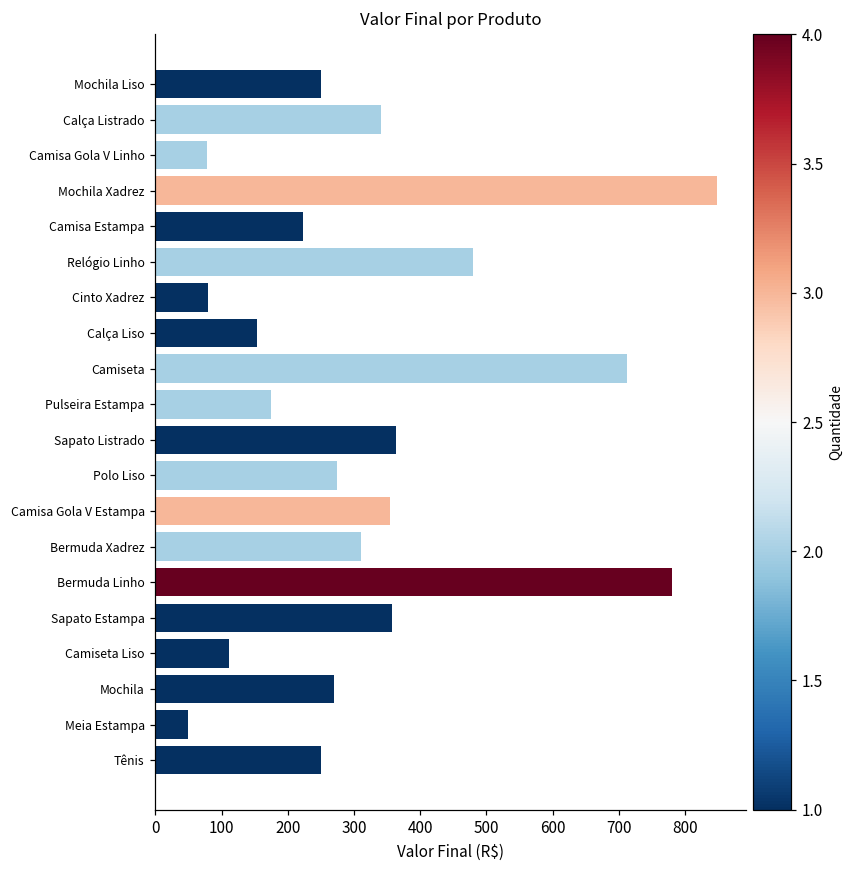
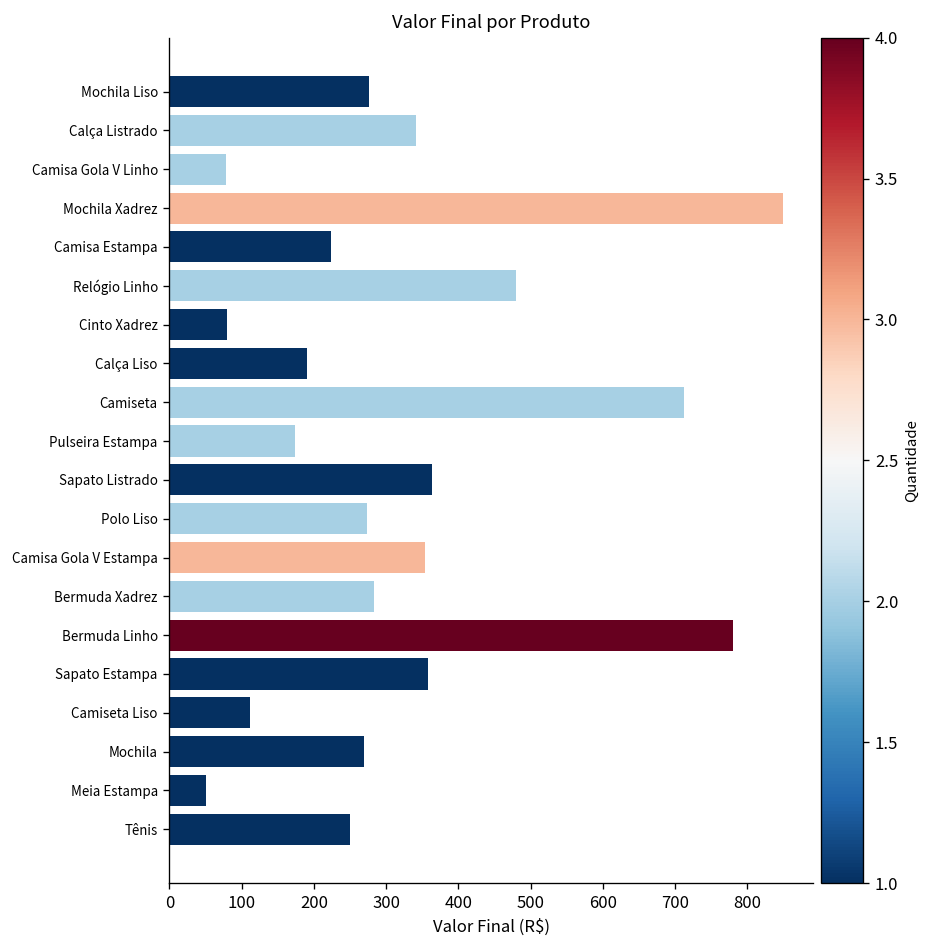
Mochila Liso: 250 -> 280
Calça Liso: 150 -> 190
Bermuda Xadrez: 310 -> 280
